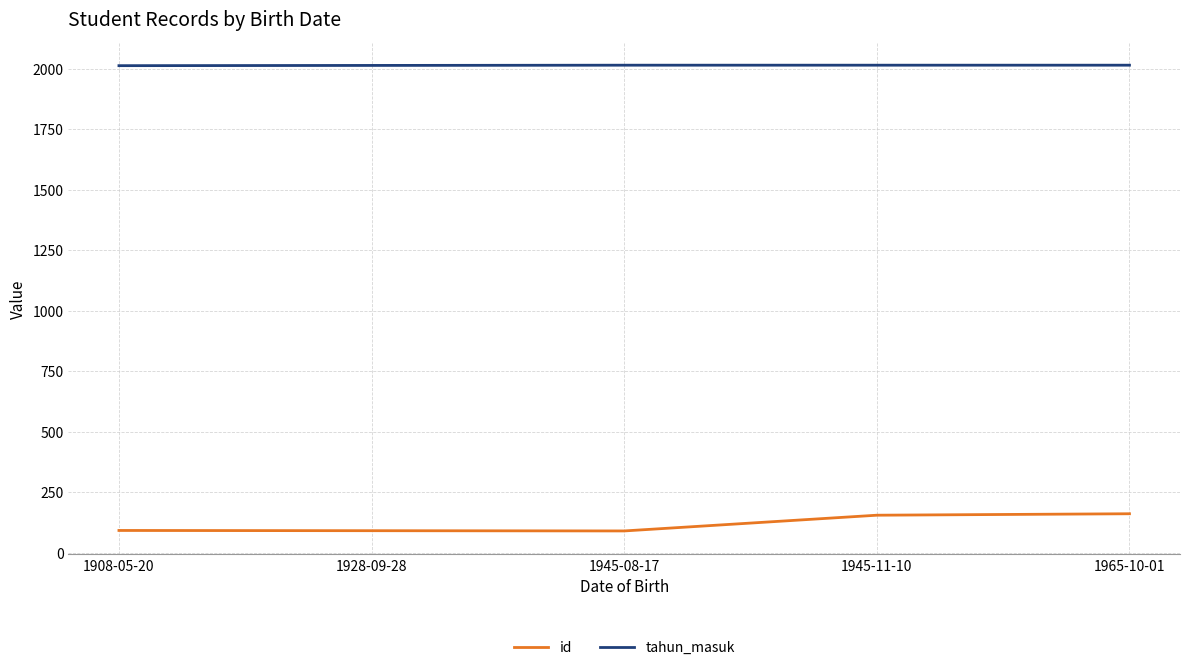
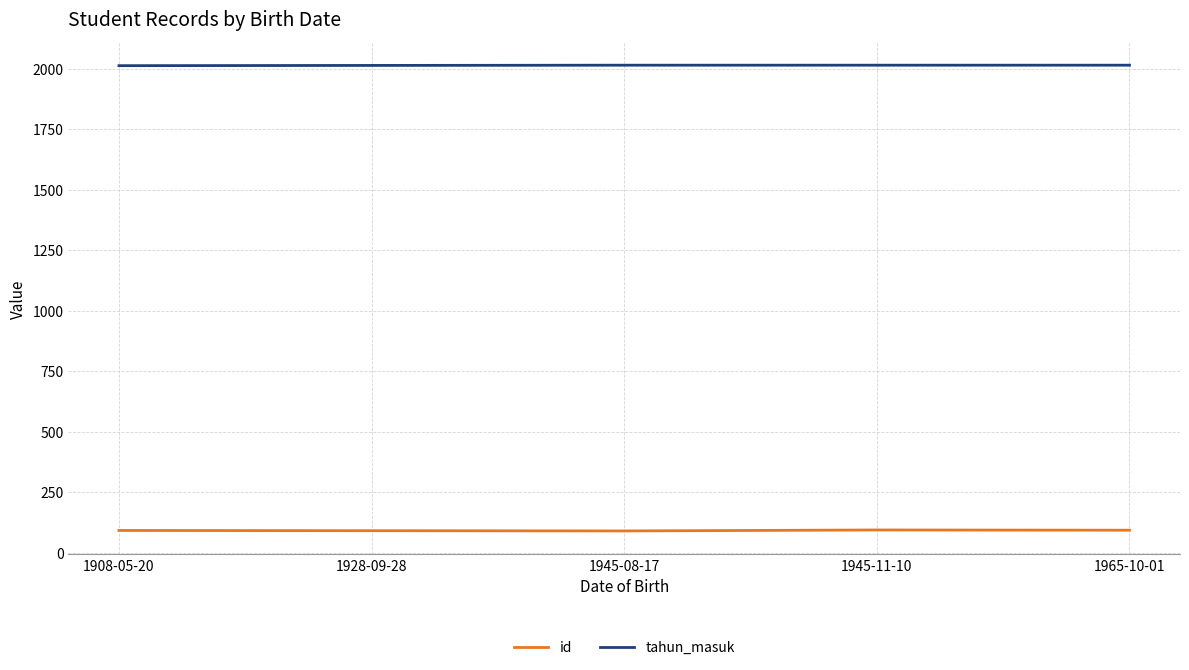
id, 1945-11-10: 160 -> 90
id, 1965-10-01: 160 -> 90
